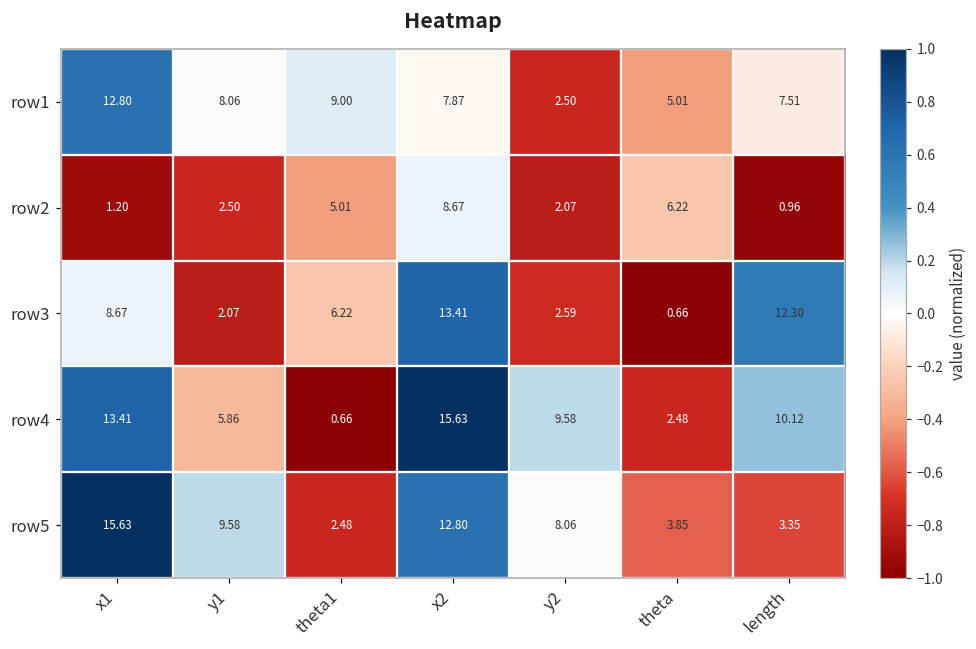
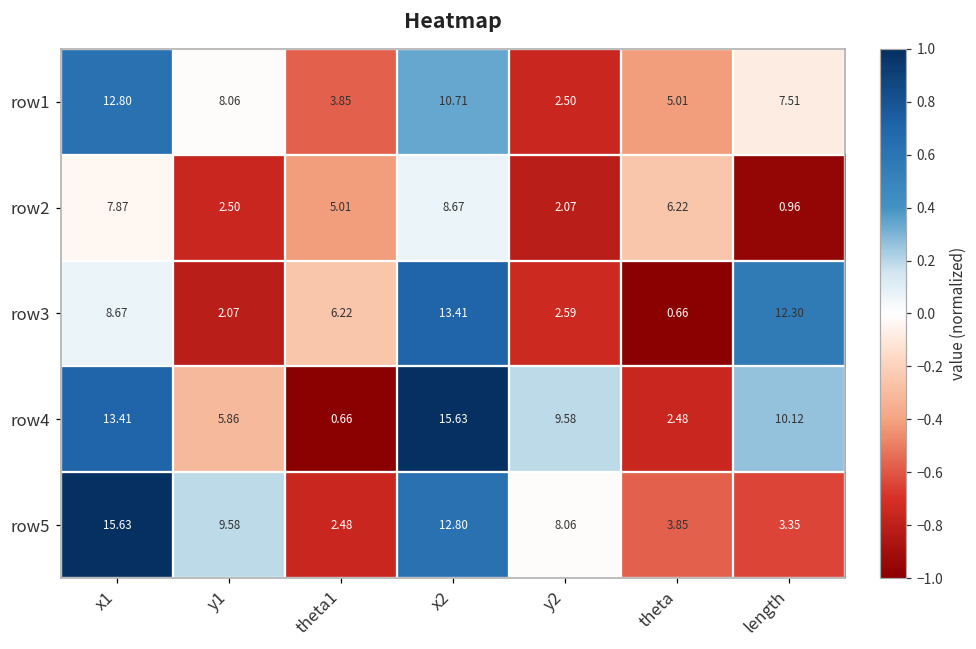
row1, theta1: 9.00 -> 3.85
row1, x2: 7.87 -> 10.71
row2, x1: 1.20 -> 7.87
